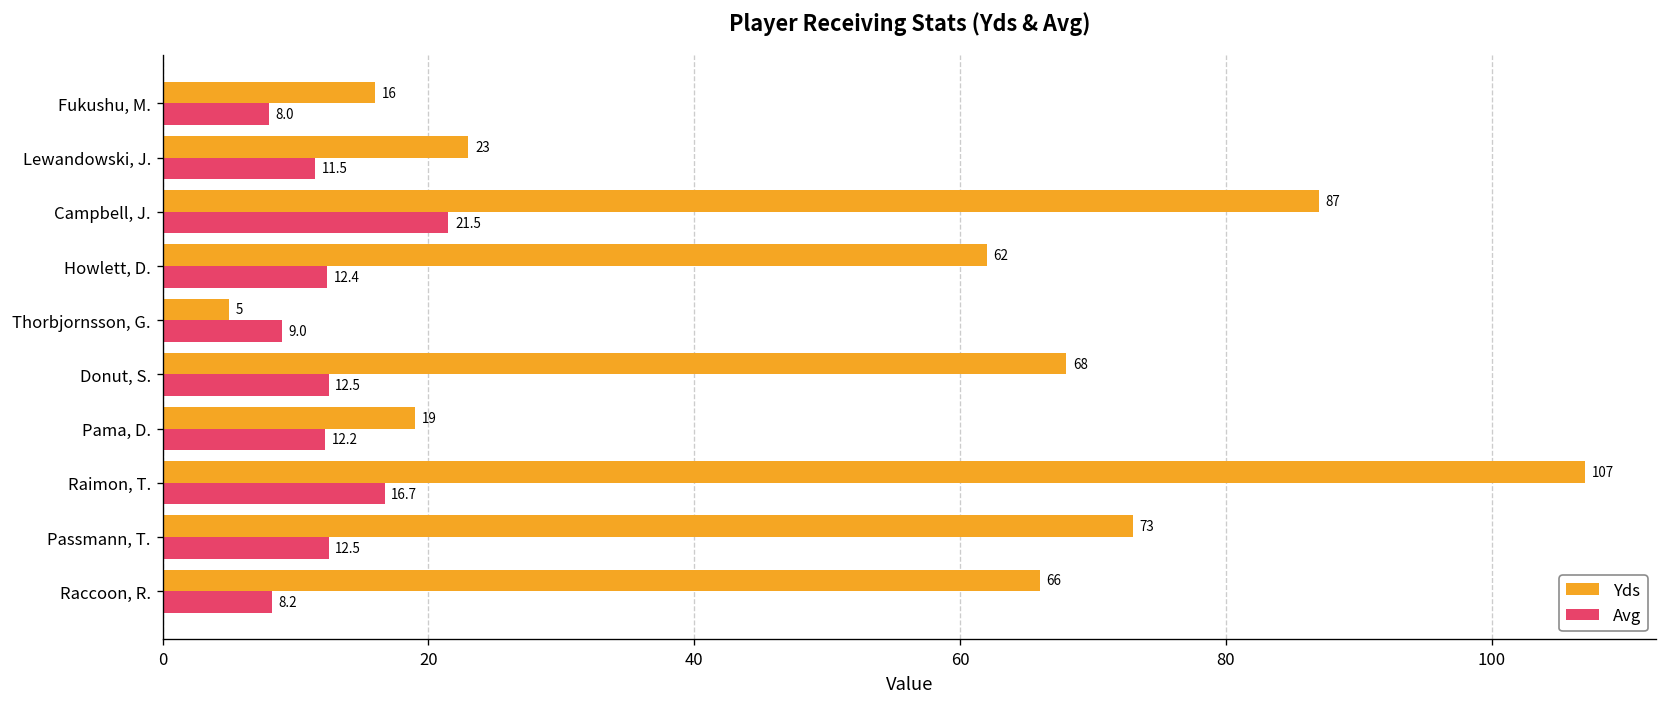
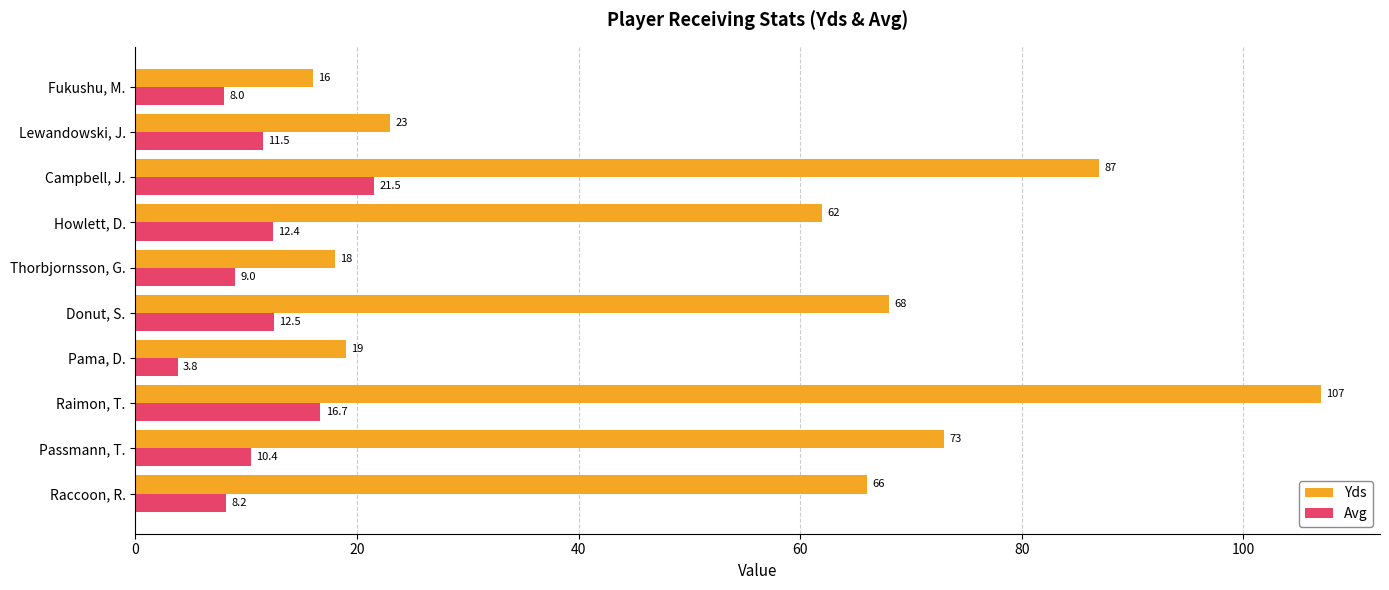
Yds, Thorbjornsson, G.: 5 -> 18
Avg, Pama, D.: 12.2 -> 3.8
Avg, Passmann, T.: 12.5 -> 10.4
